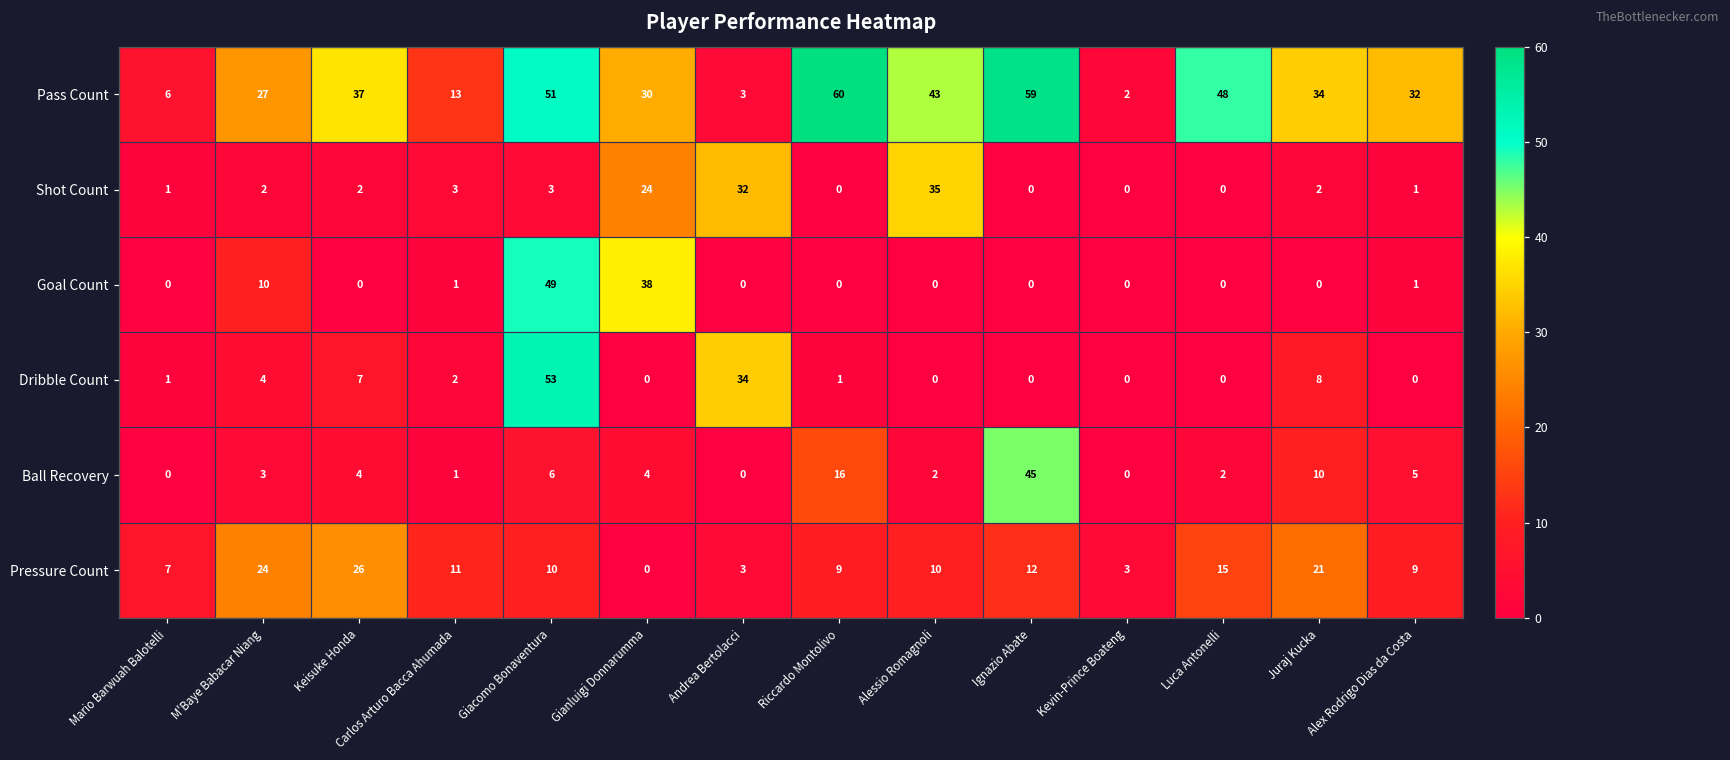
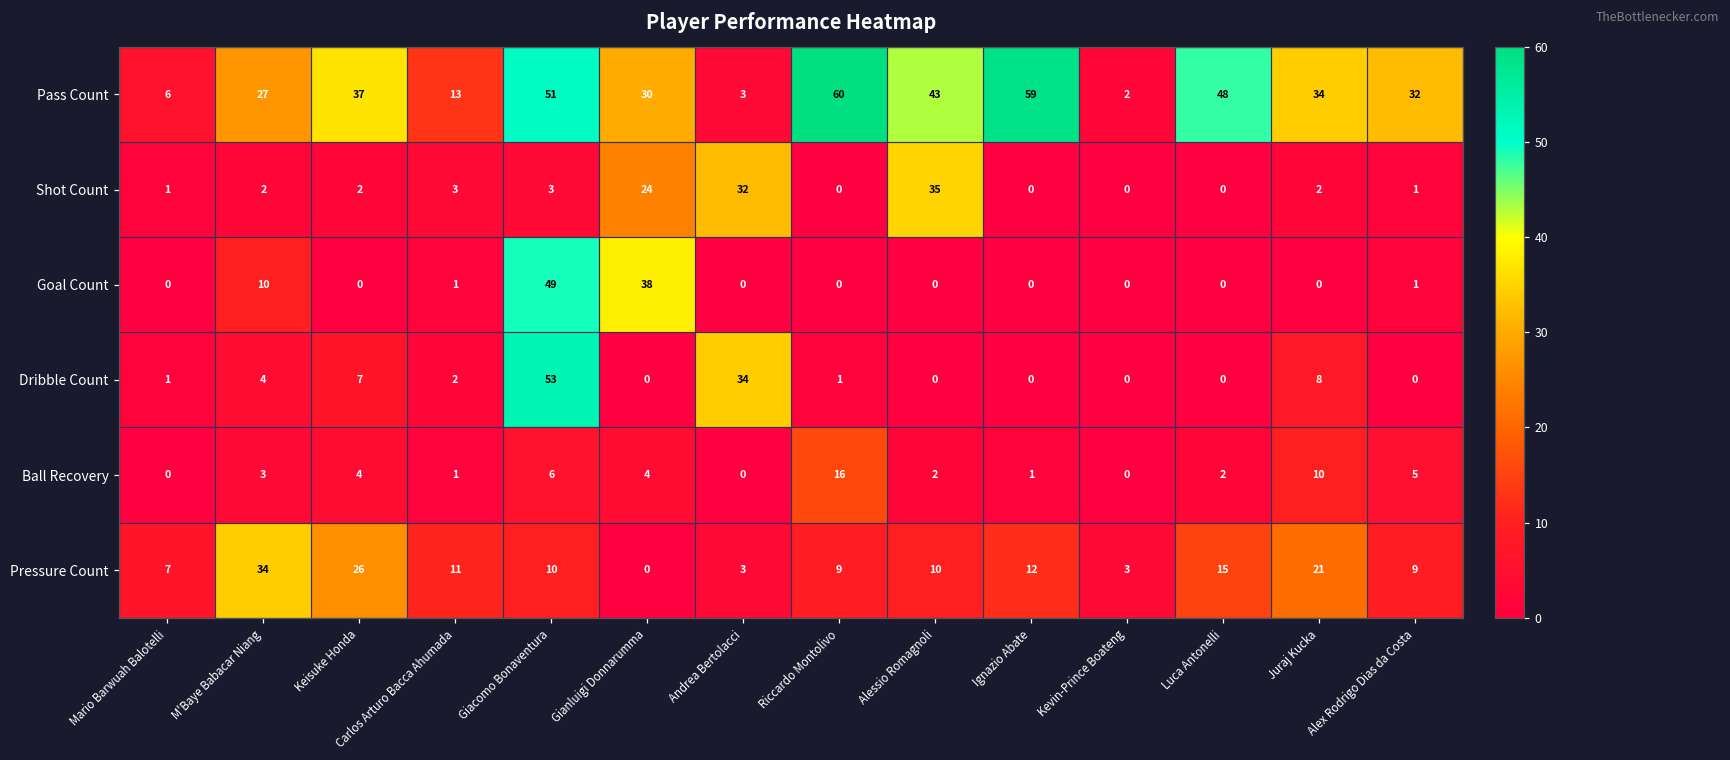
Ball Recovery, Ignazio Abate: 45 -> 1
Pressure Count, M'Baye Babacar Niang: 24 -> 34
